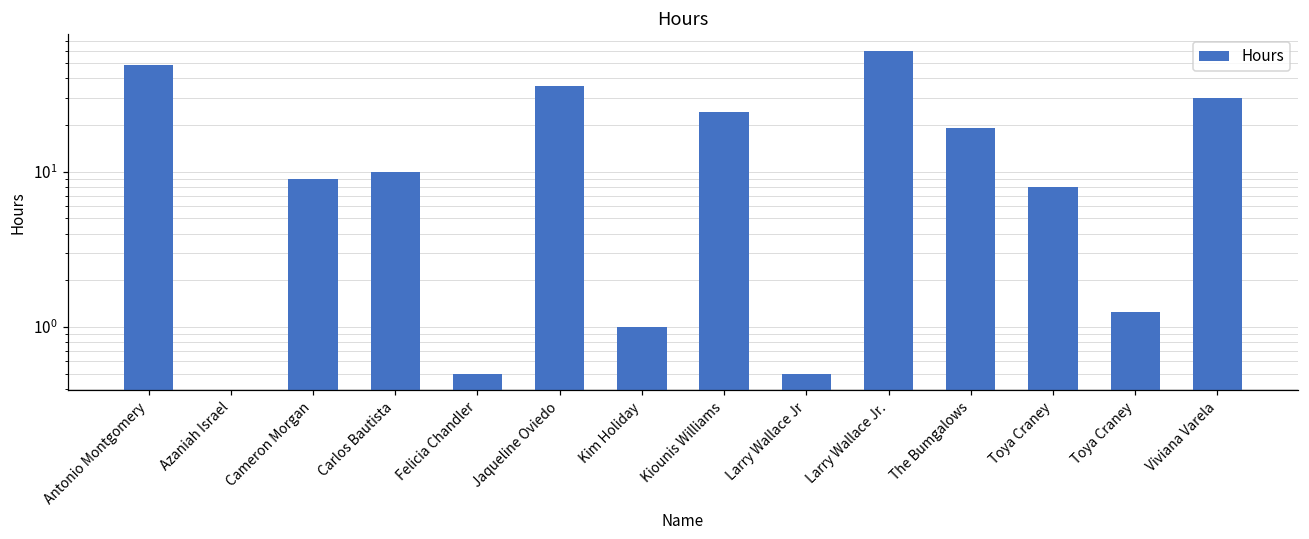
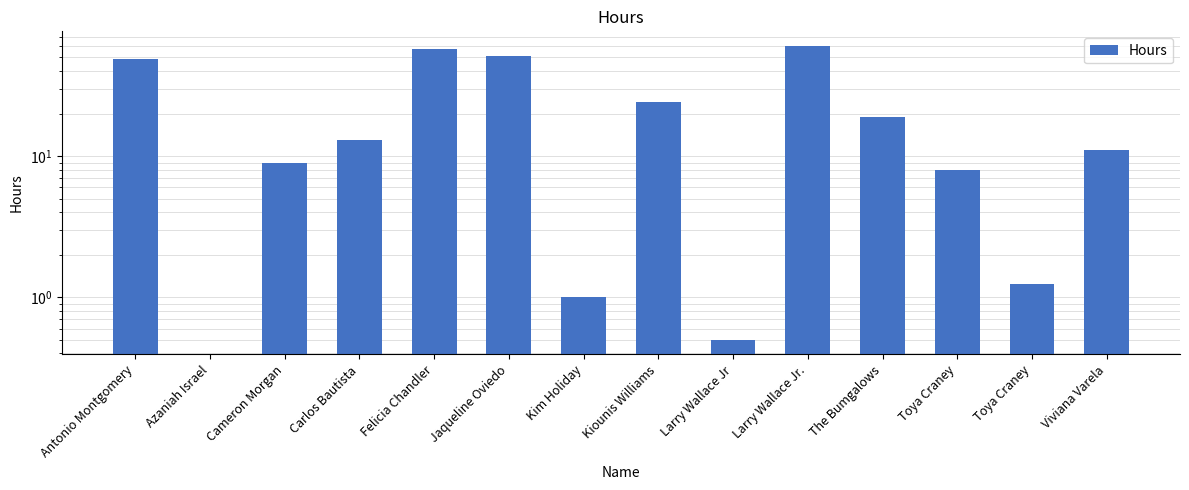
Carlos Bautista: 10 -> 13
Felicia Chandler: 0.5 -> 58
Jaqueline Oviedo: 36 -> 51
Viviana Varela: 30 -> 11
